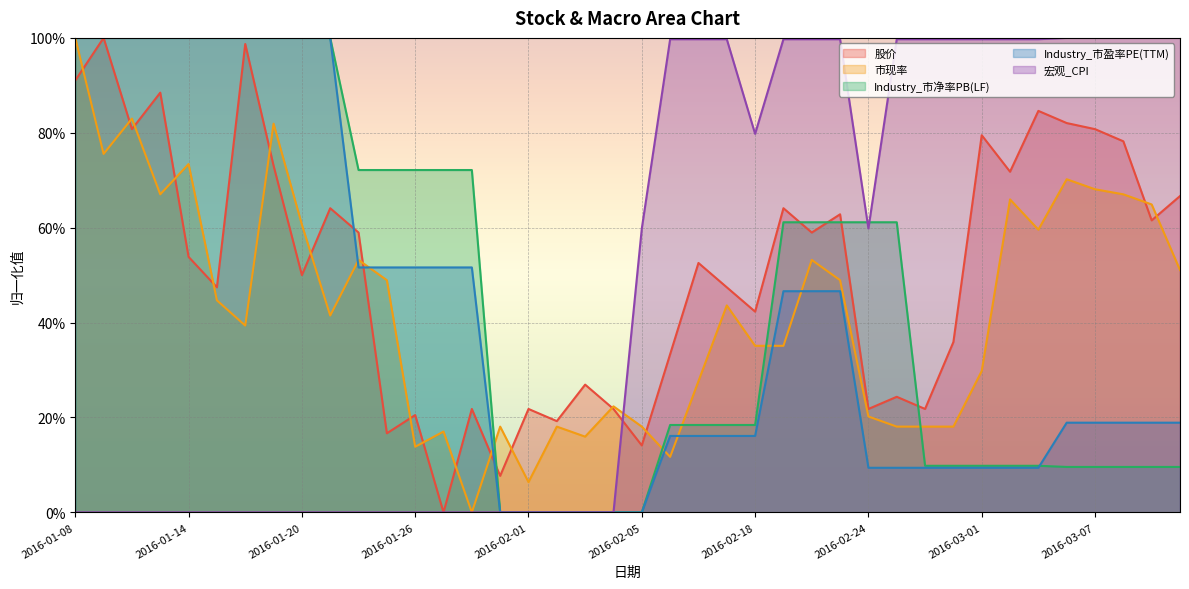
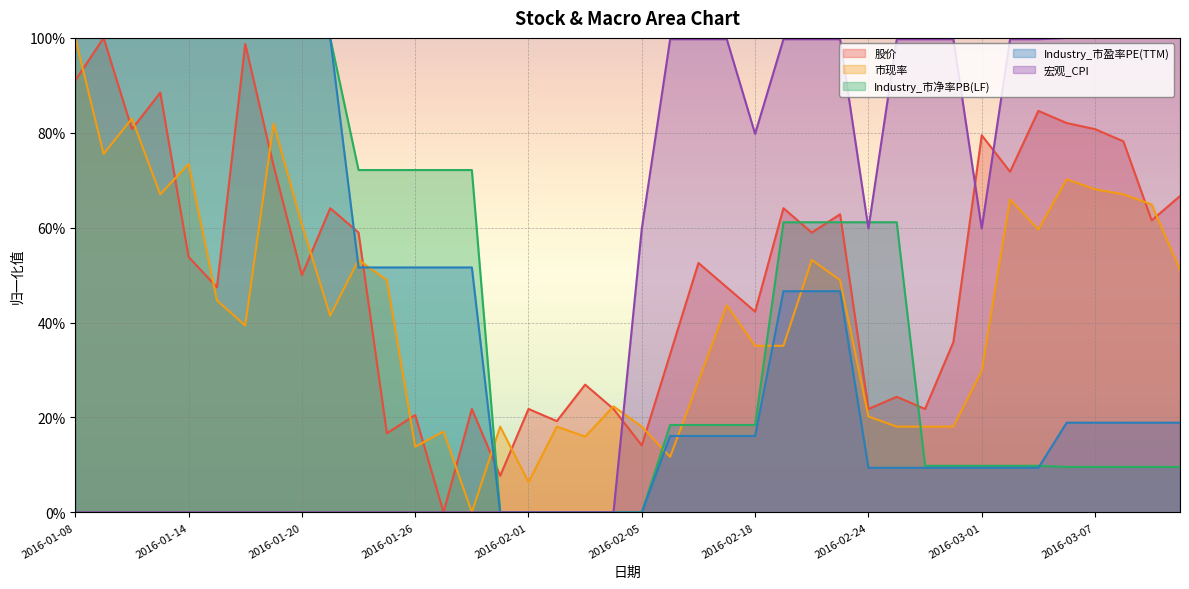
宏观_CPI, 2016-03-01: 100% -> 60%
